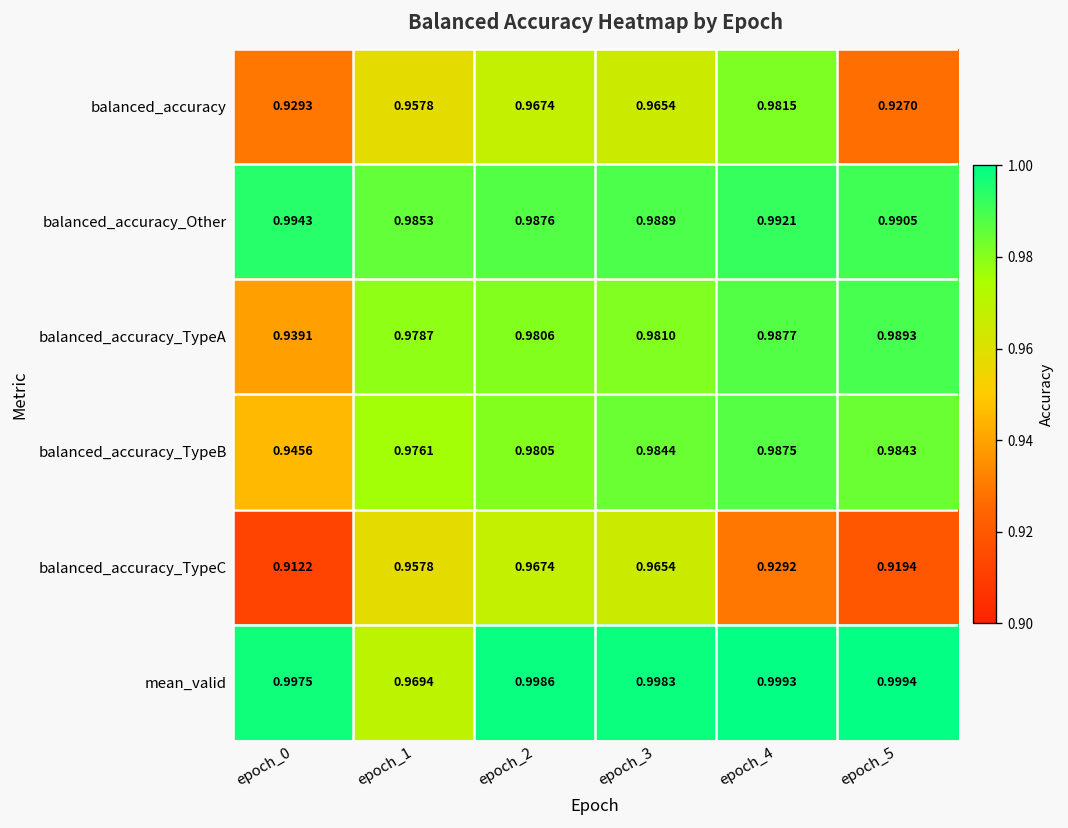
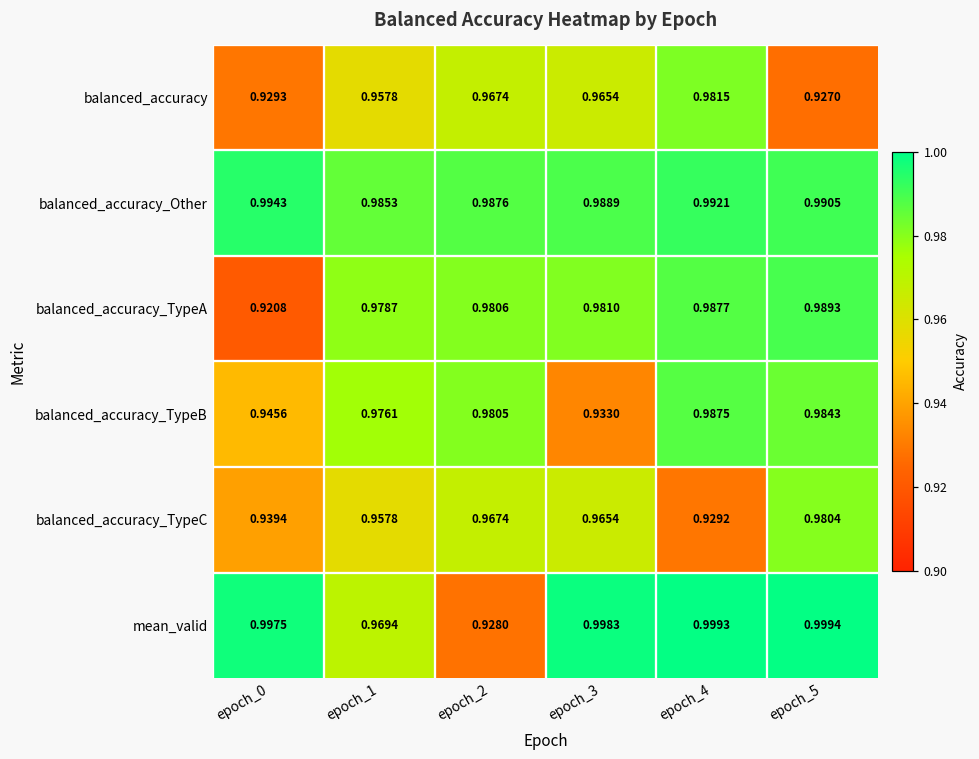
balanced_accuracy_TypeA, epoch_0: 0.9391 -> 0.9208
balanced_accuracy_TypeB, epoch_3: 0.9844 -> 0.9330
balanced_accuracy_TypeC, epoch_0: 0.9122 -> 0.9394
balanced_accuracy_TypeC, epoch_5: 0.9194 -> 0.9804
mean_valid, epoch_2: 0.9986 -> 0.9280
